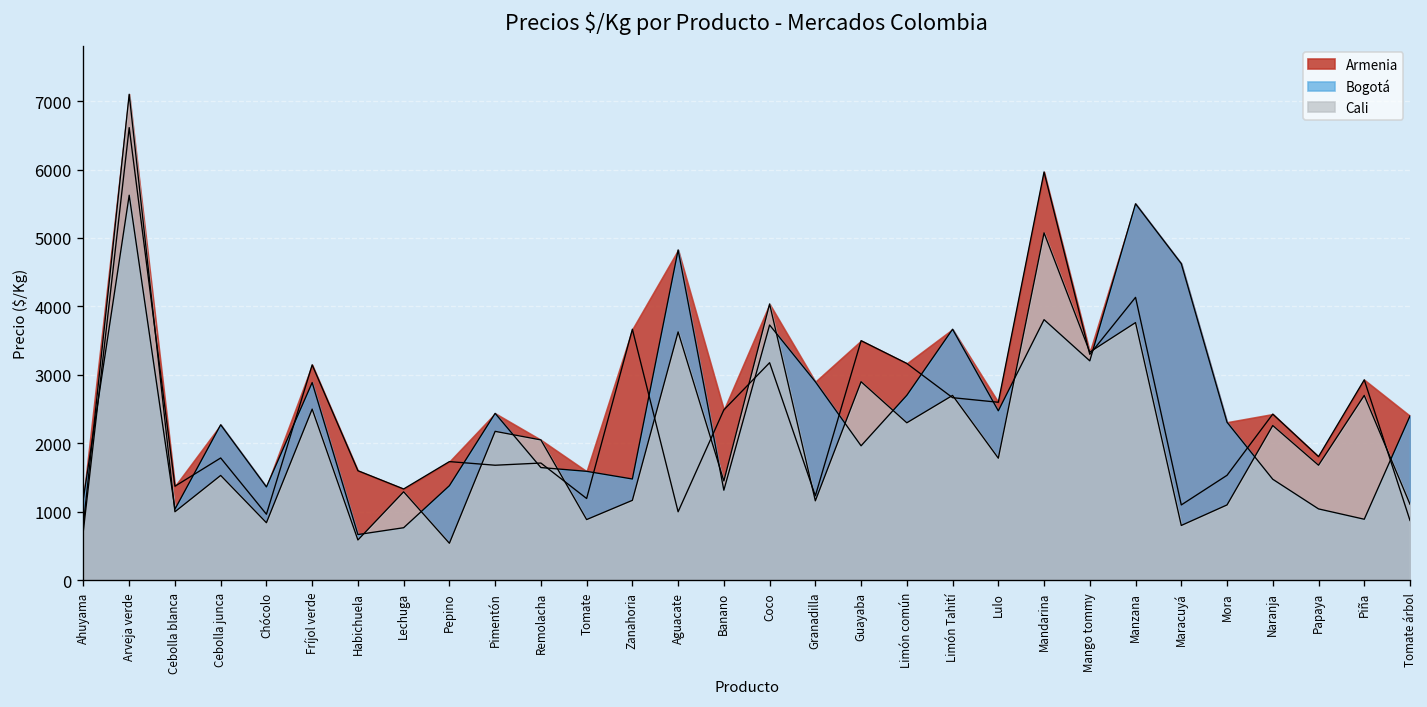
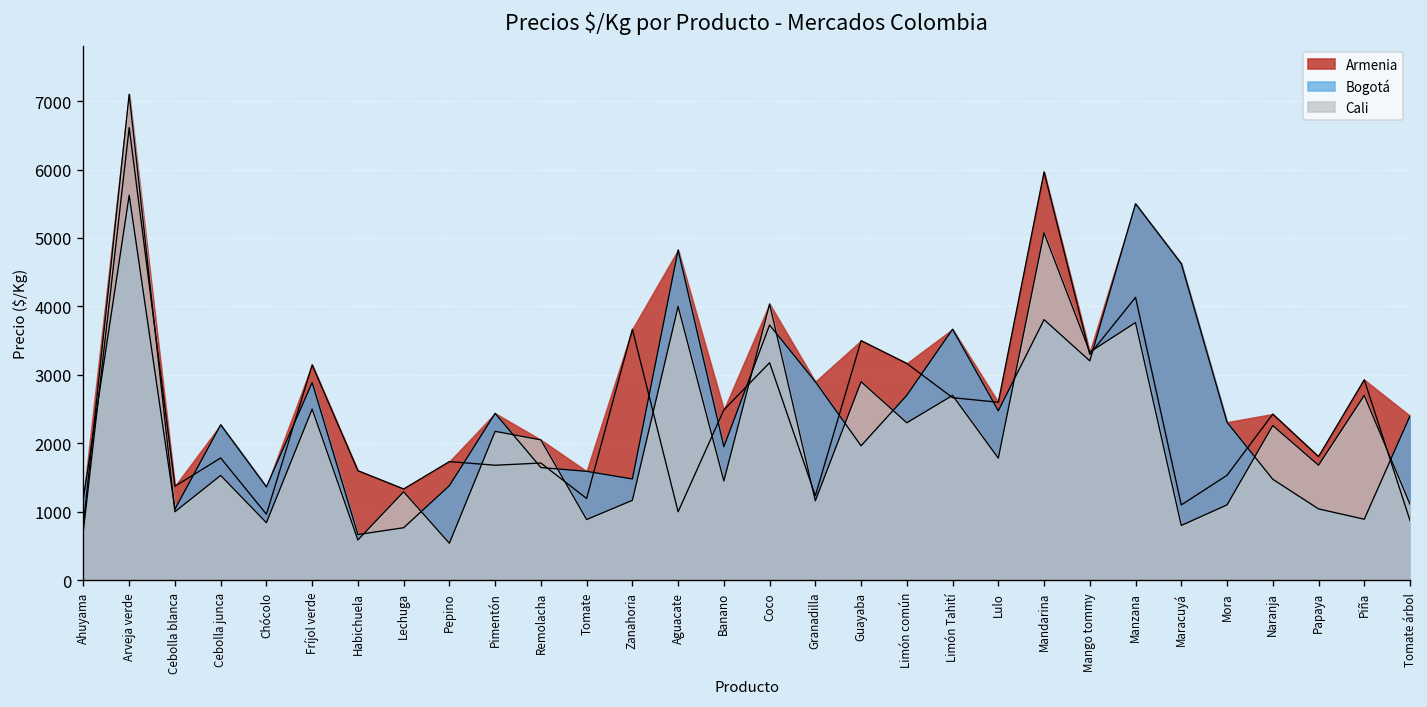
Cali, Aguacate: 3600 -> 4000
Bogotá, Banano: 1300 -> 2000
